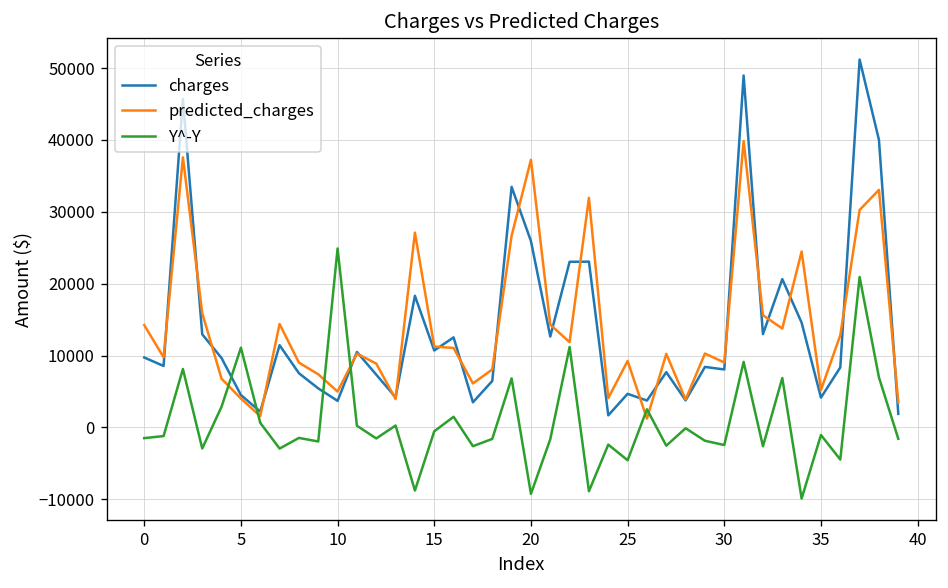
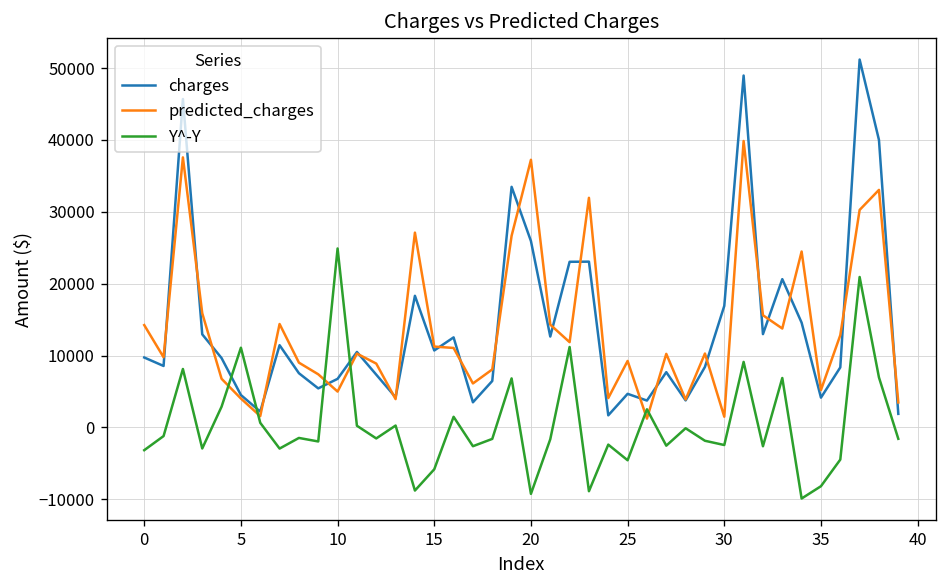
Y^-Y, 0: -1000 -> -3000
charges, 10: 4000 -> 7000
Y^-Y, 15: -1000 -> -6000
charges, 30: 8000 -> 17000
predicted_charges, 30: 9000 -> 1000
Y^-Y, 35: -1000 -> -8000
